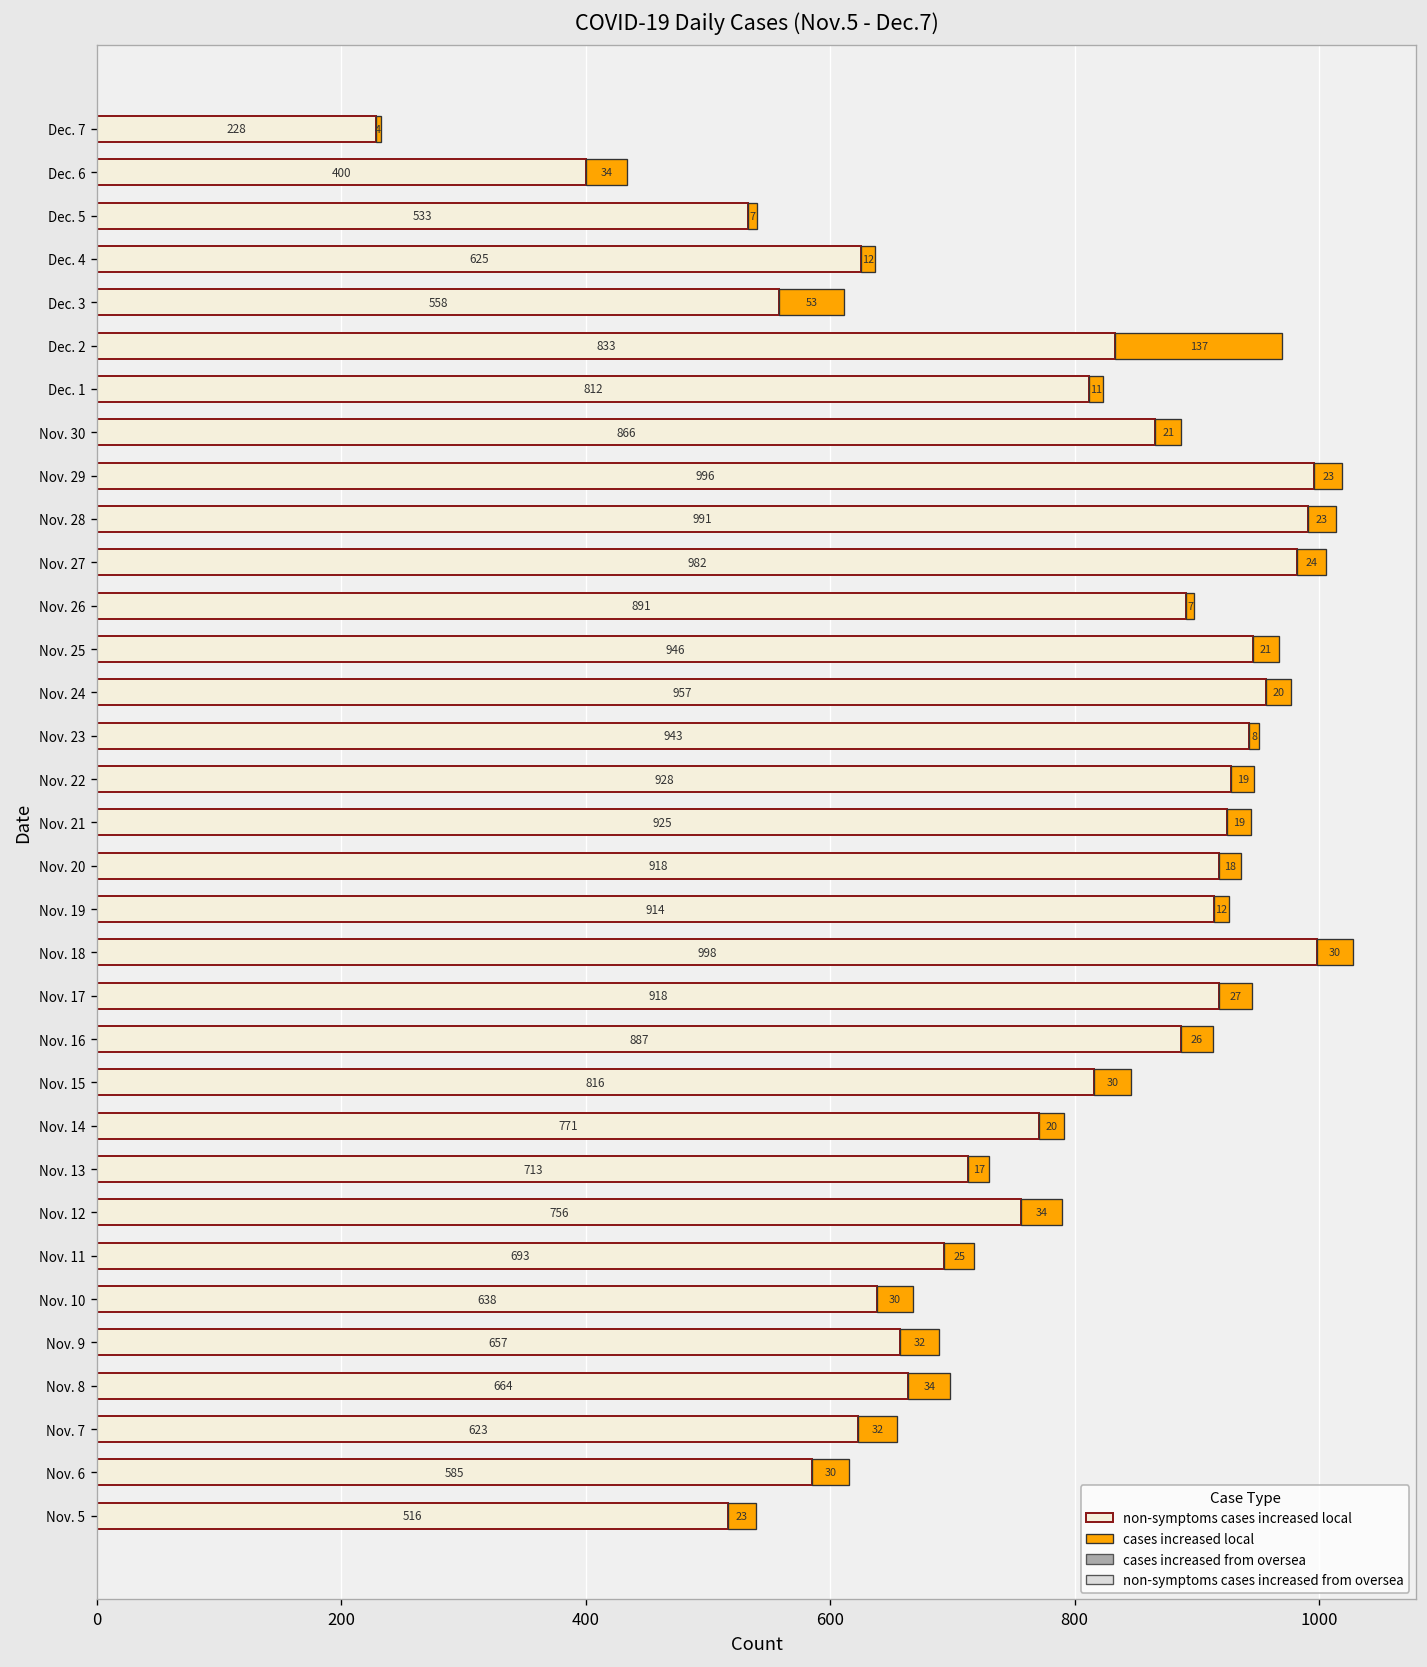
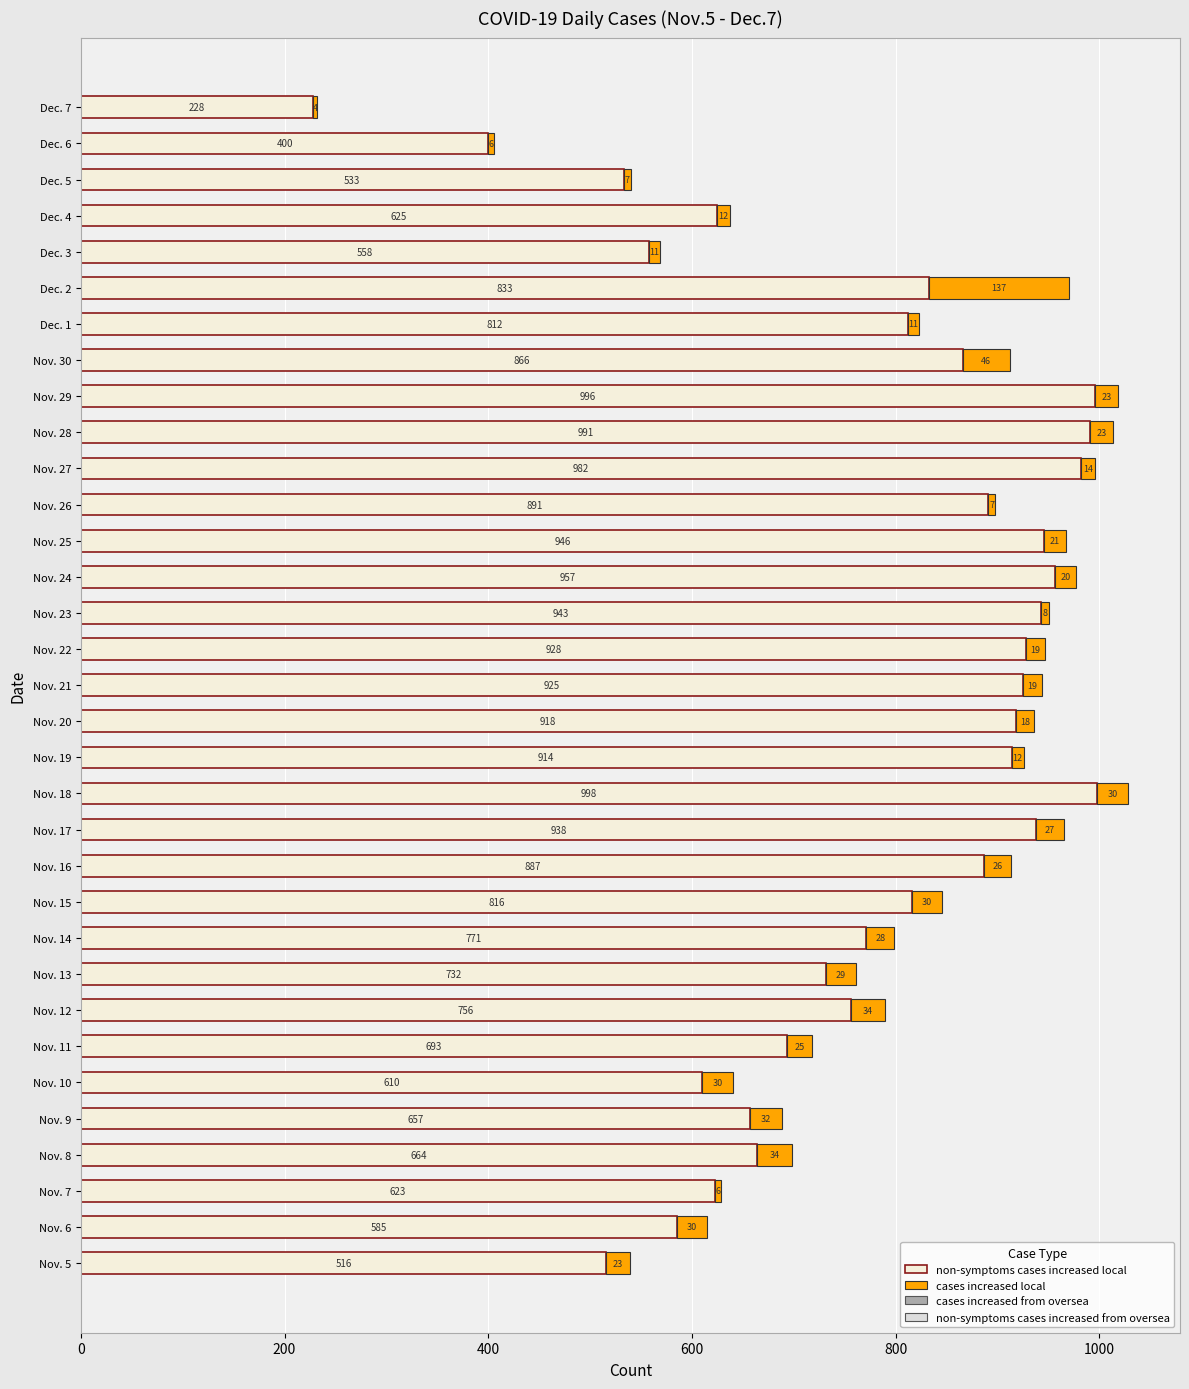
cases increased local, Dec. 6: 34 -> 6
cases increased local, Dec. 3: 53 -> 11
cases increased local, Nov. 30: 21 -> 46
cases increased local, Nov. 27: 24 -> 14
non-symptoms cases increased local, Nov. 17: 918 -> 938
cases increased local, Nov. 14: 20 -> 28
non-symptoms cases increased local, Nov. 13: 713 -> 732
cases increased local, Nov. 13: 17 -> 29
non-symptoms cases increased local, Nov. 10: 638 -> 610
cases increased local, Nov. 7: 32 -> 6
